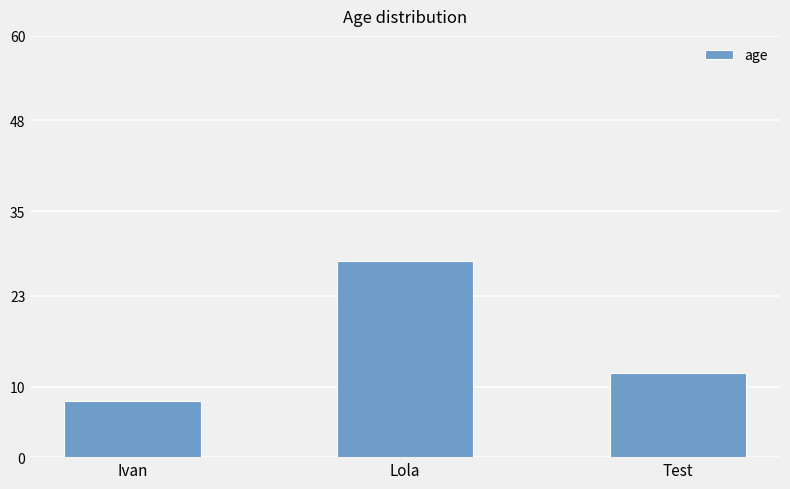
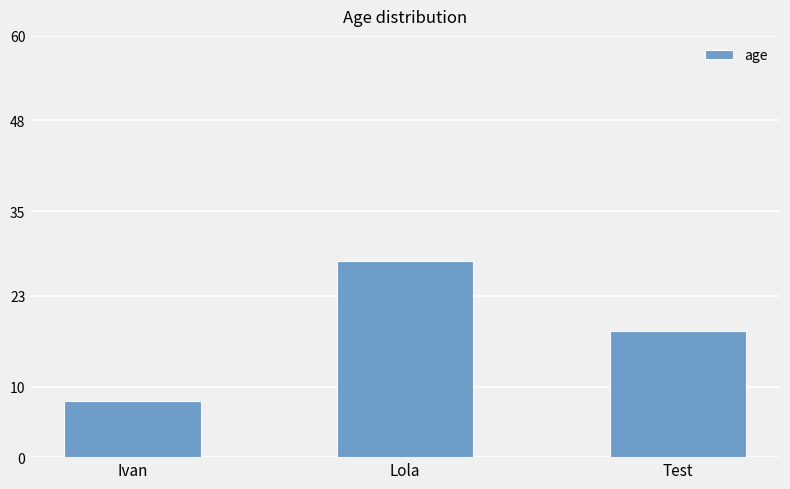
Test: 12 -> 18
